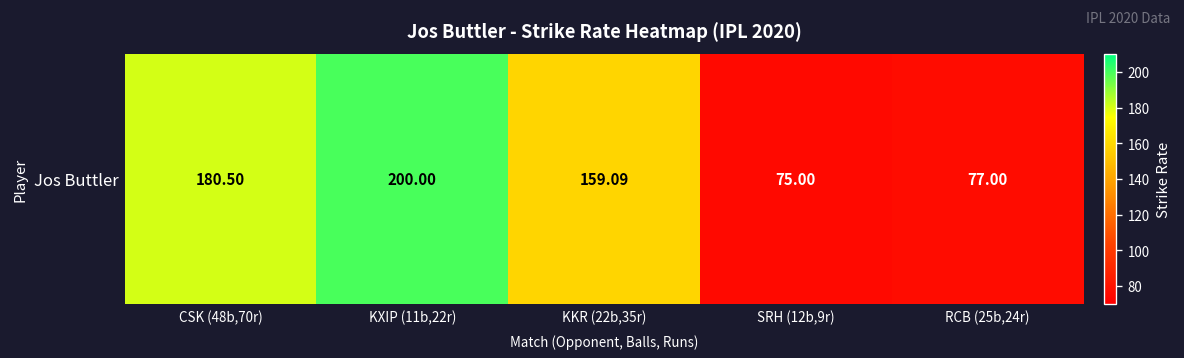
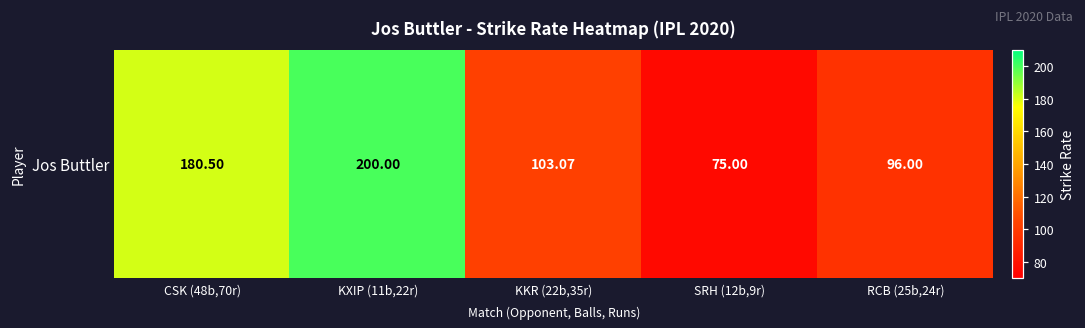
Jos Buttler, KKR (22b,35r): 159.09 -> 103.07
Jos Buttler, RCB (25b,24r): 77.00 -> 96.00
